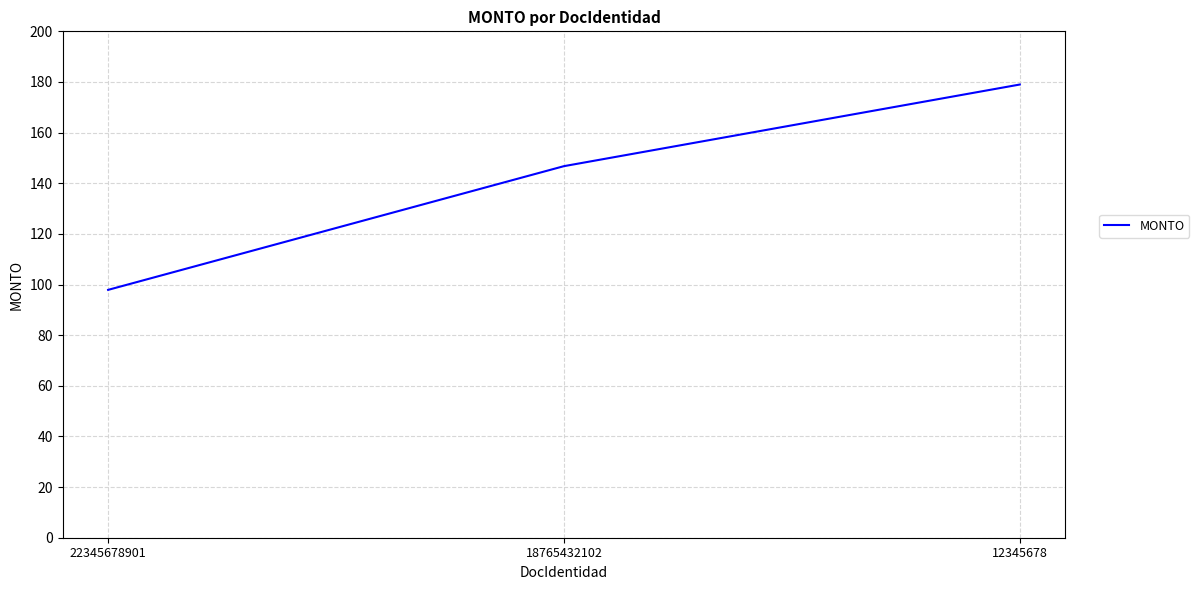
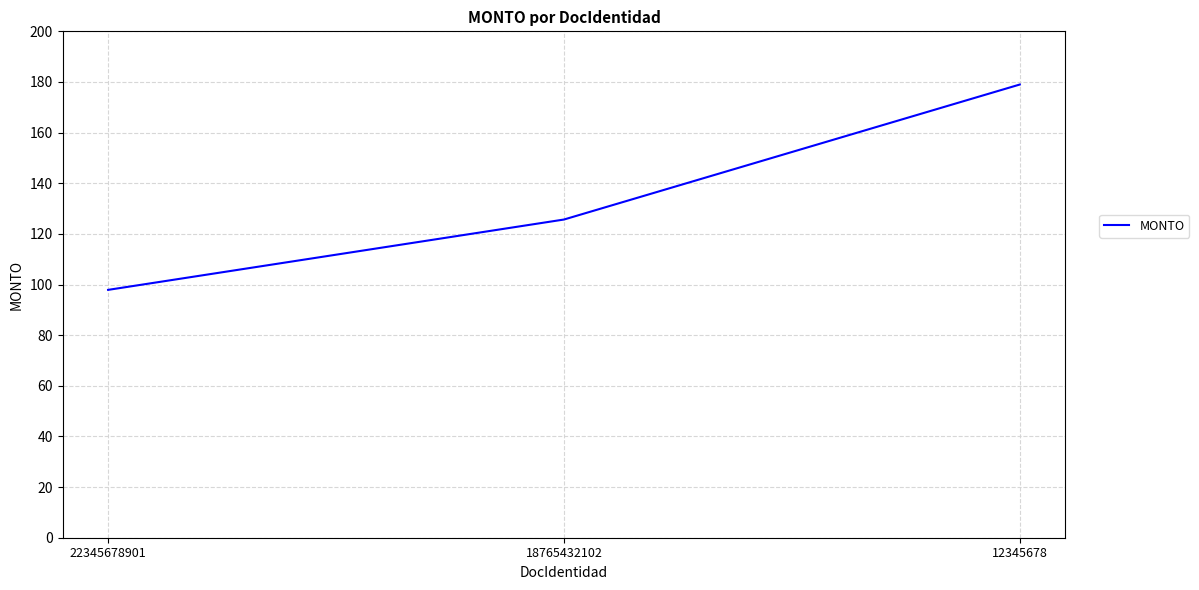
18765432102: 147 -> 126
